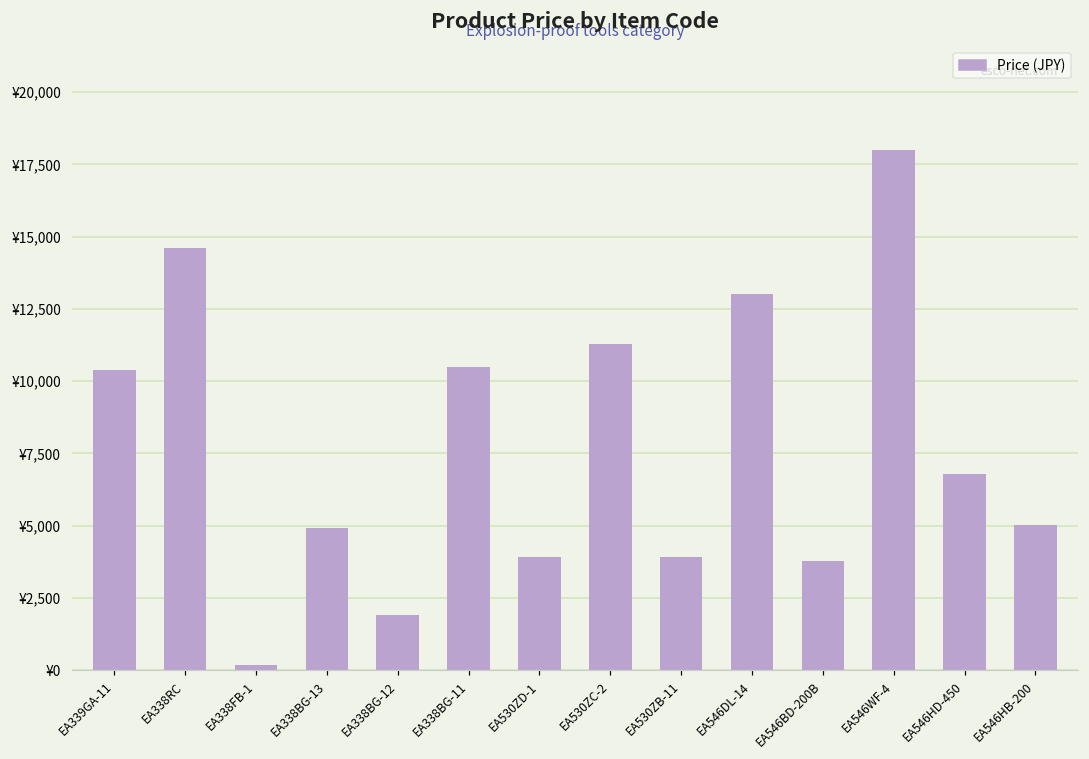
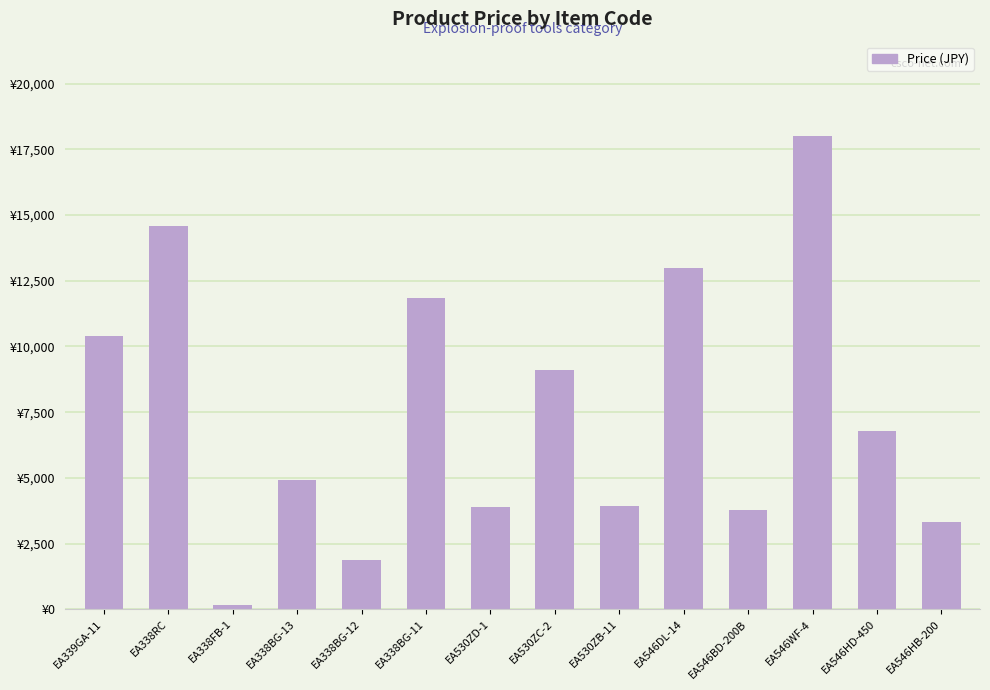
EA338BG-11: ¥10,500 -> ¥11,800
EA530ZC-2: ¥11,300 -> ¥9,100
EA546HB-200: ¥5,000 -> ¥3,300
